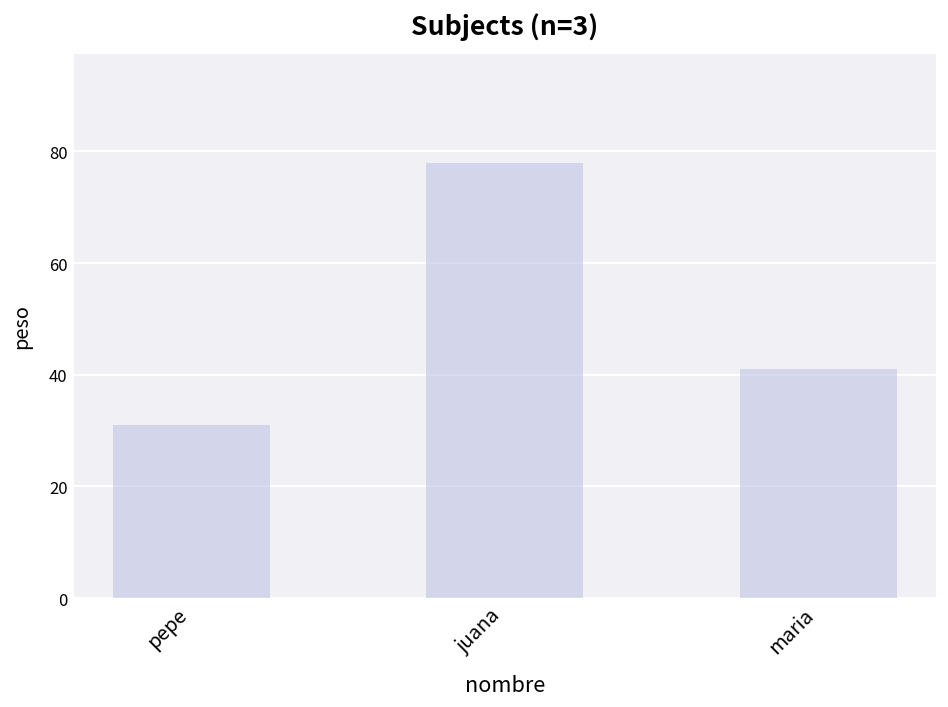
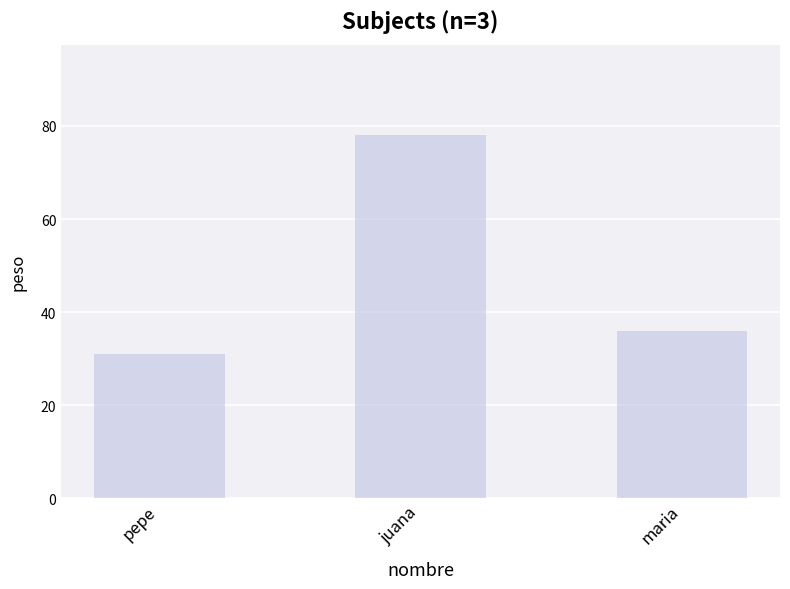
maria: 41 -> 36
